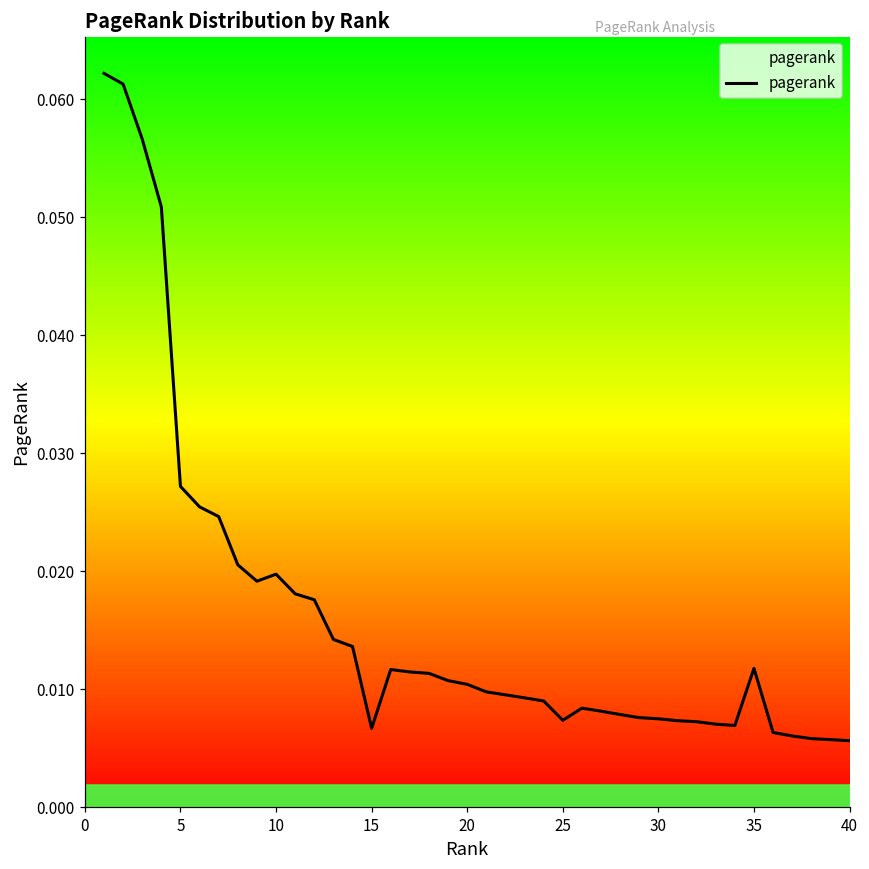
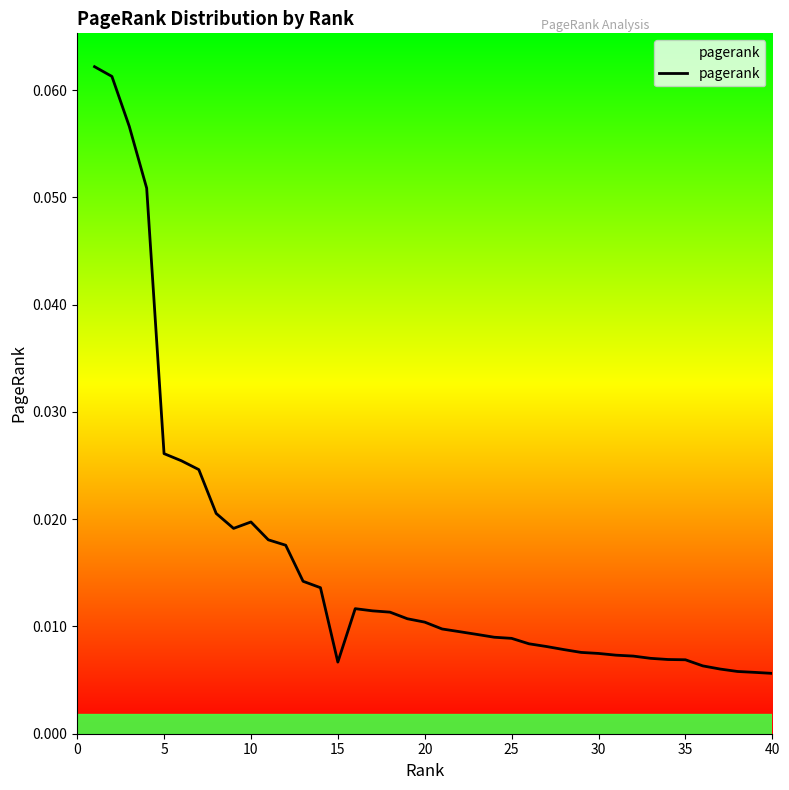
5: 0.0272 -> 0.0261
25: 0.0074 -> 0.0089
35: 0.0118 -> 0.0069
